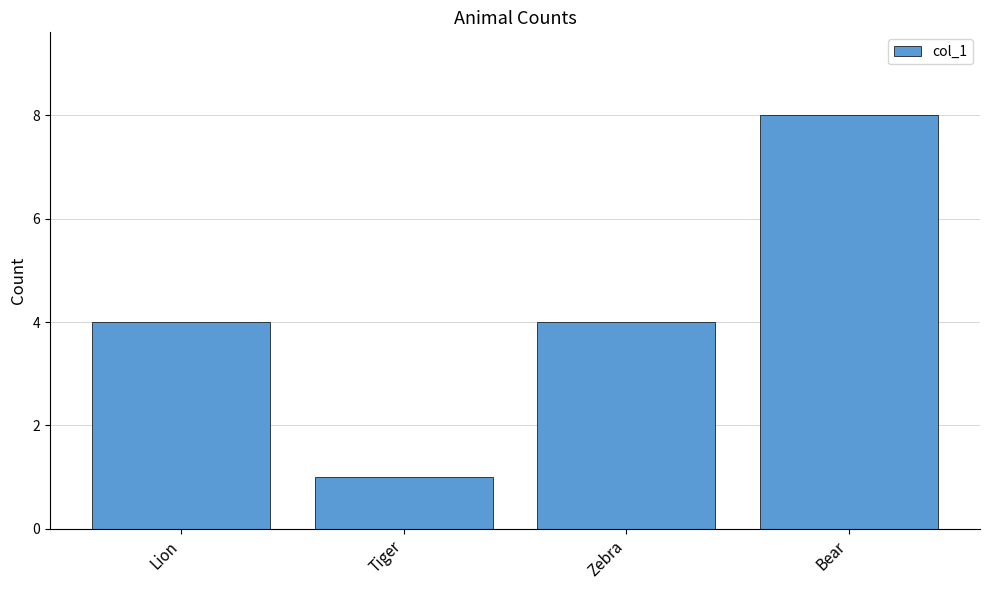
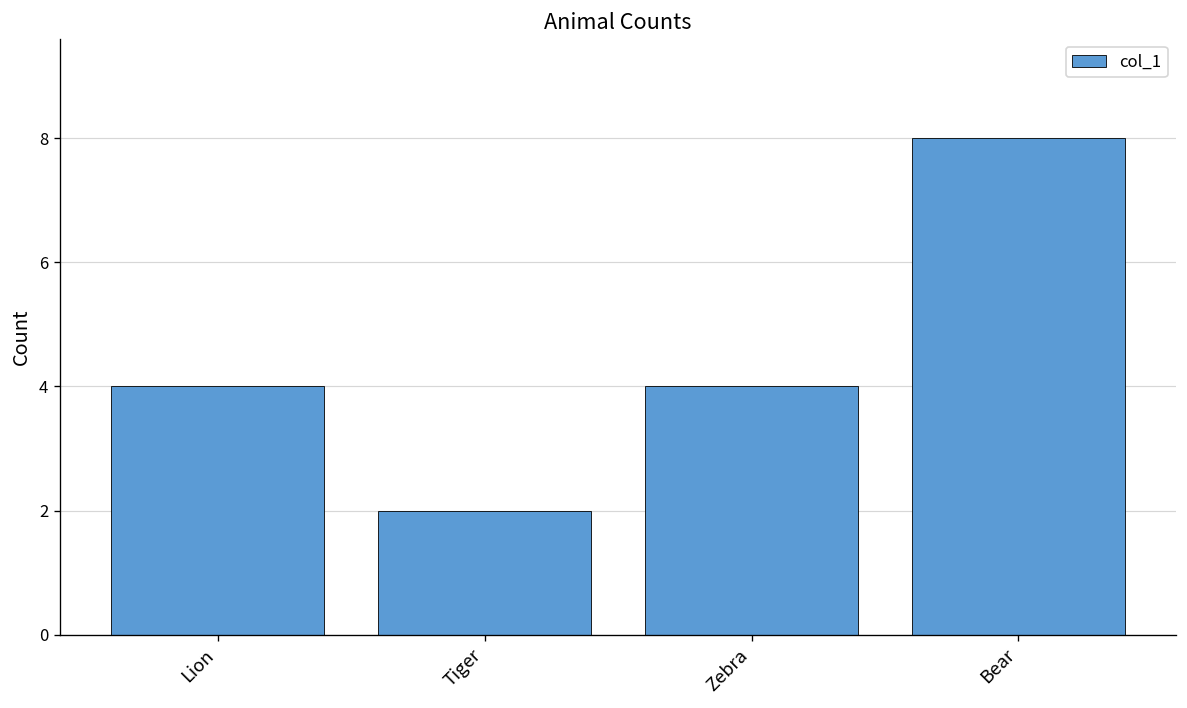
Tiger: 1 -> 2
